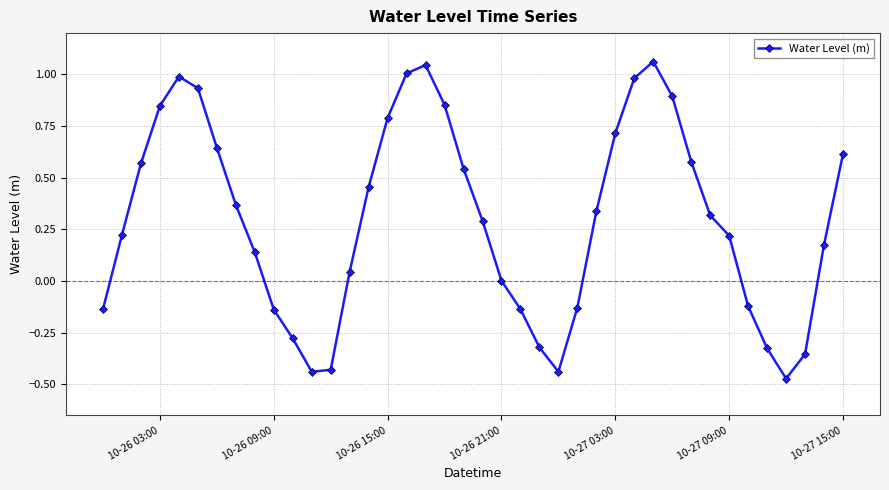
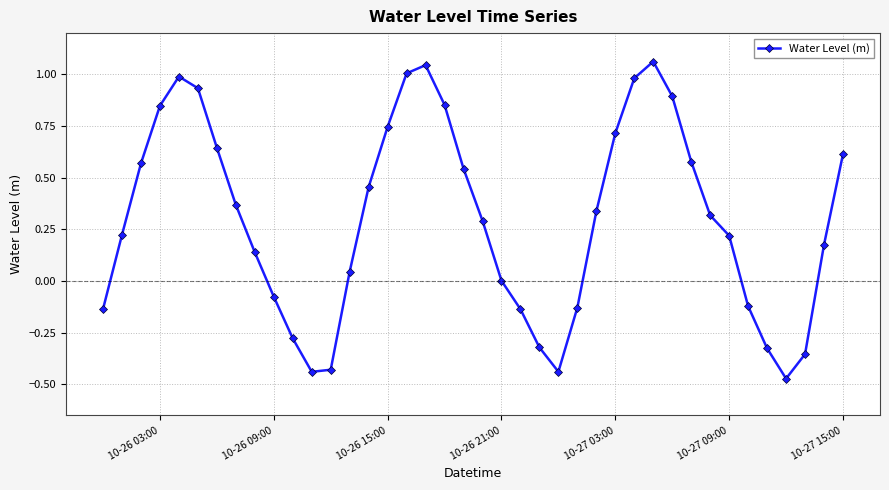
10-26 09:00: -0.14 -> -0.08
10-26 15:00: 0.79 -> 0.75
